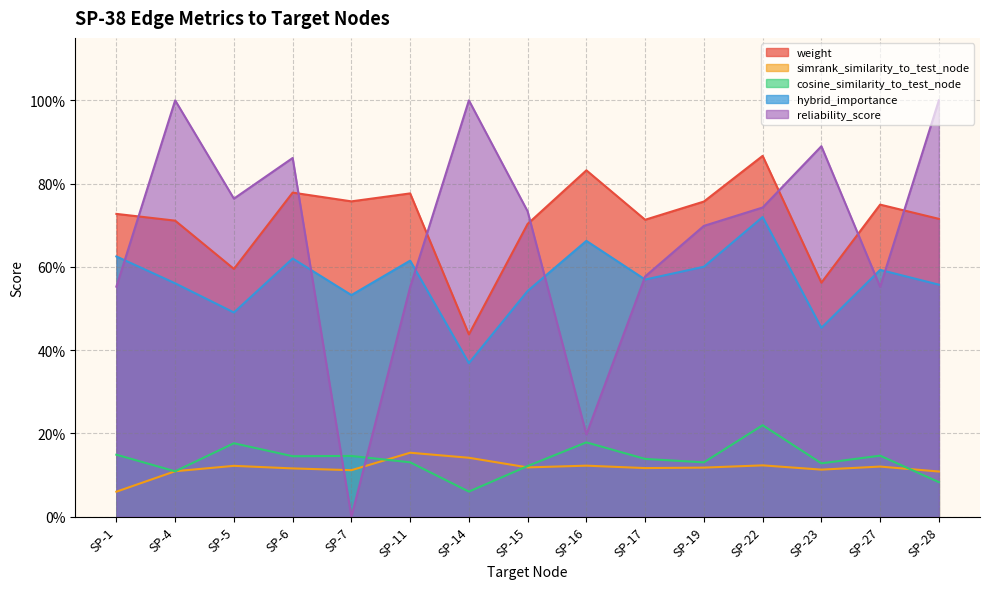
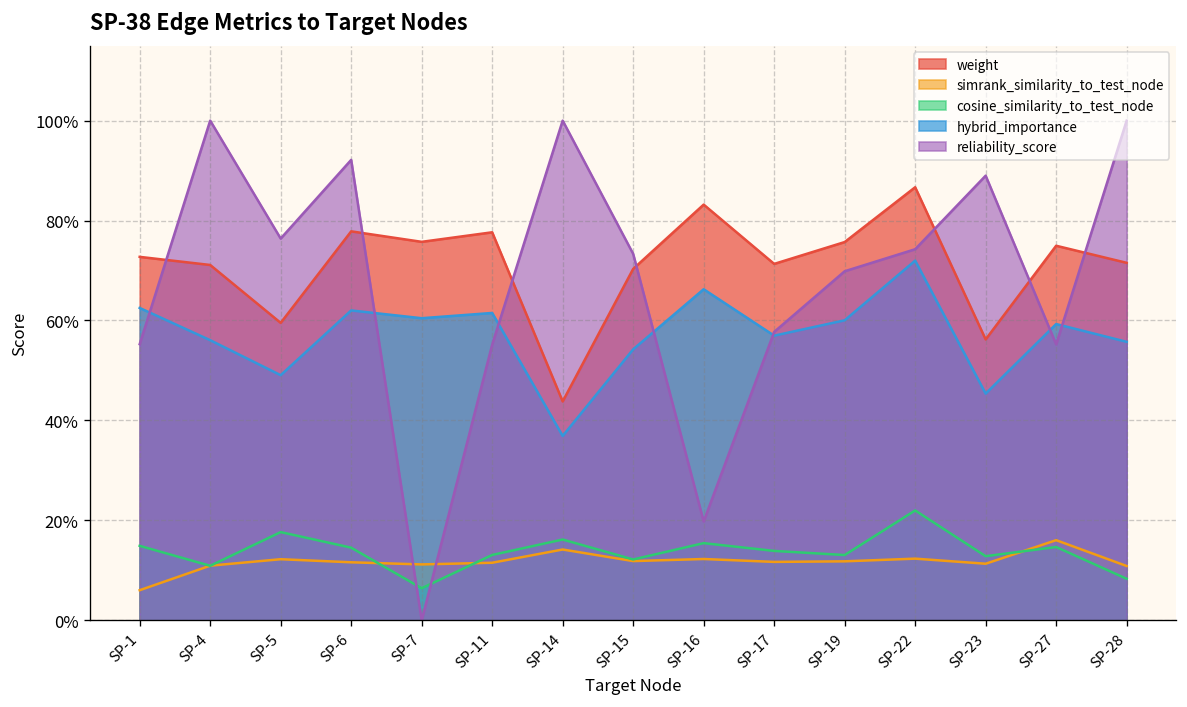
reliability_score, SP-6: 86% -> 92%
cosine_similarity_to_test_node, SP-7: 15% -> 6%
hybrid_importance, SP-7: 53% -> 60%
simrank_similarity_to_test_node, SP-11: 15% -> 12%
cosine_similarity_to_test_node, SP-14: 6% -> 16%
cosine_similarity_to_test_node, SP-16: 18% -> 15%
simrank_similarity_to_test_node, SP-27: 12% -> 16%
